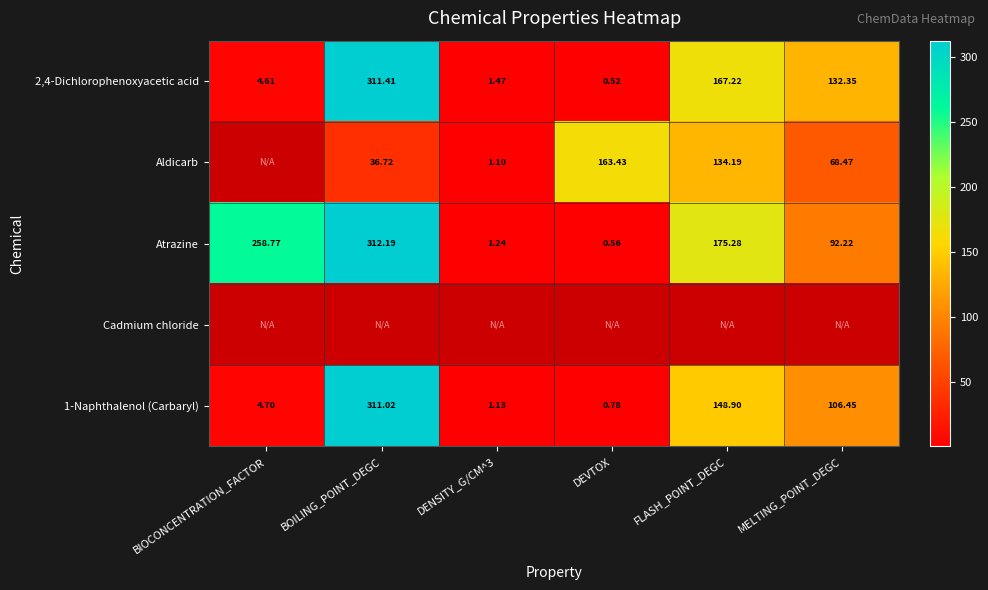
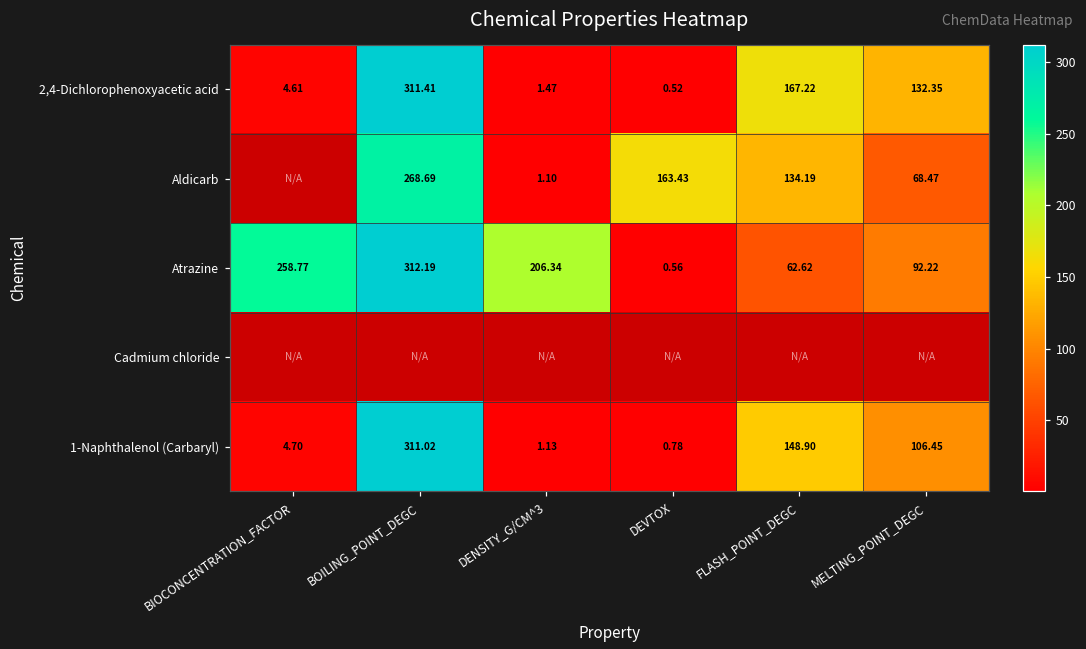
Aldicarb, BOILING_POINT_DEGC: 36.72 -> 268.69
Atrazine, DENSITY_G/CM^3: 1.24 -> 206.34
Atrazine, FLASH_POINT_DEGC: 175.28 -> 62.62
